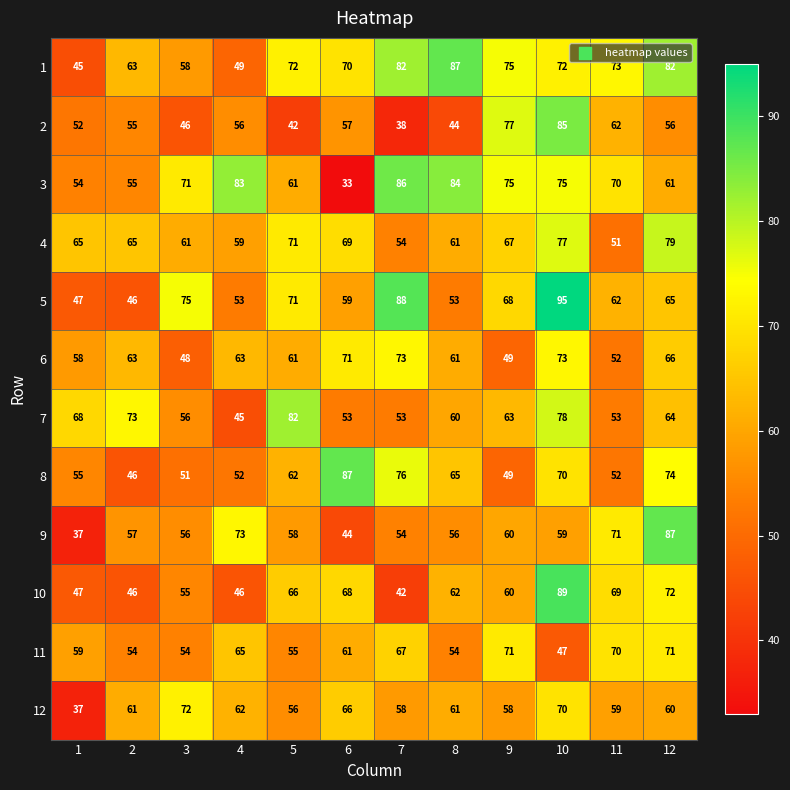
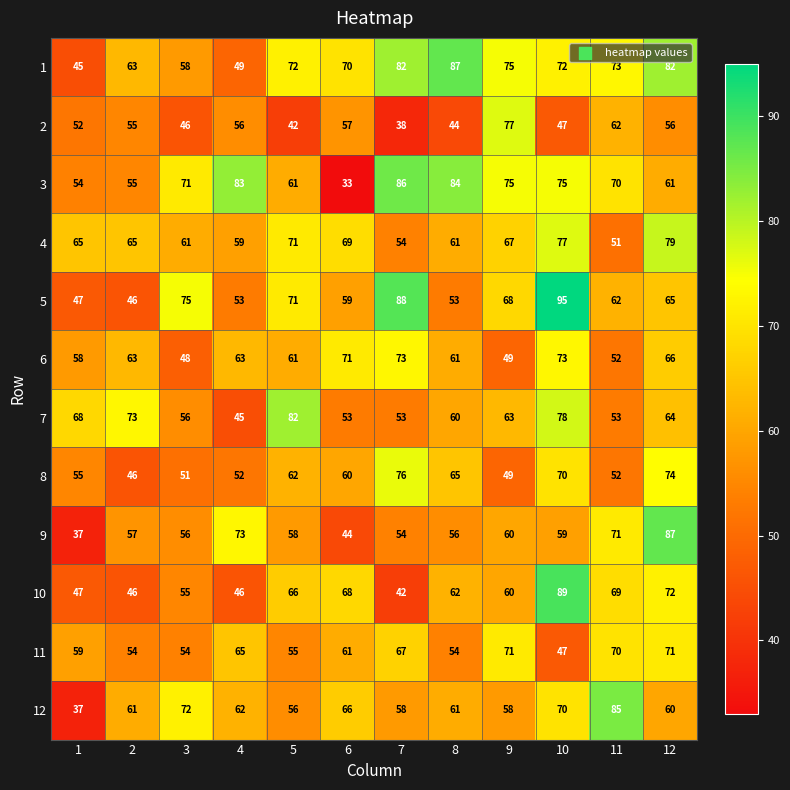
2, 10: 85 -> 47
8, 6: 87 -> 60
12, 11: 59 -> 85
